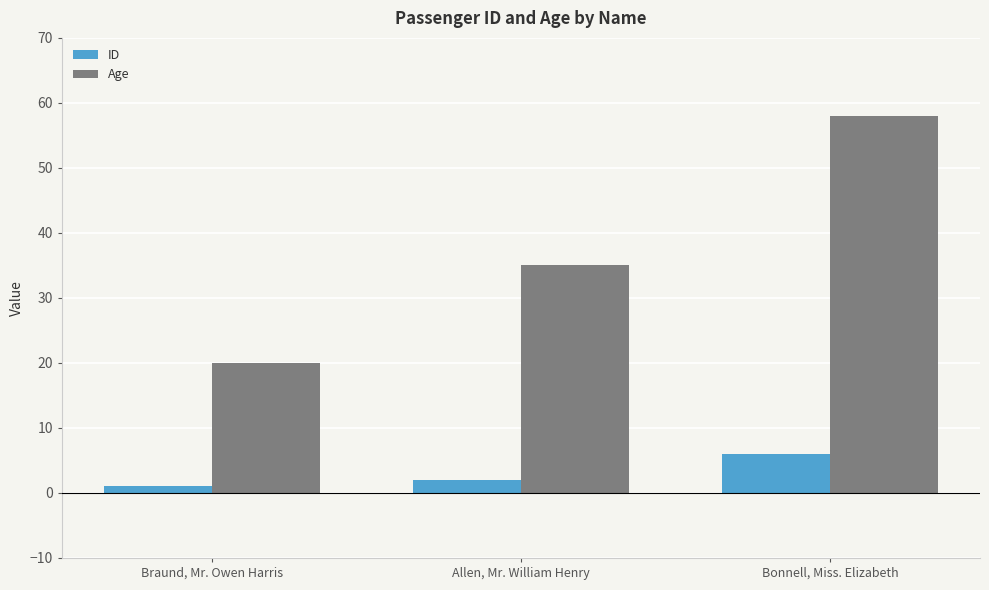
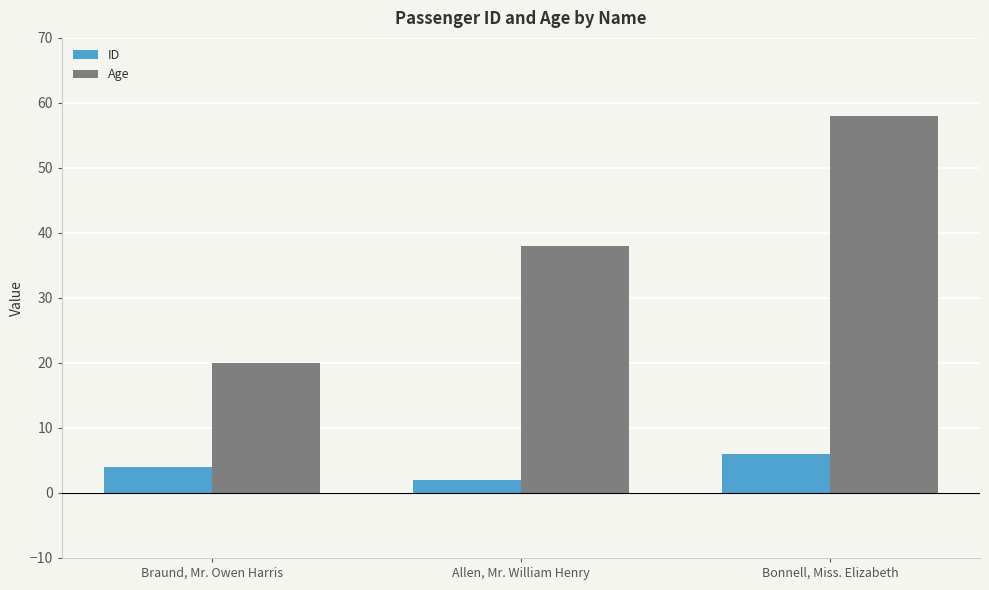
ID, Braund, Mr. Owen Harris: 1 -> 4
Age, Allen, Mr. William Henry: 35 -> 38
